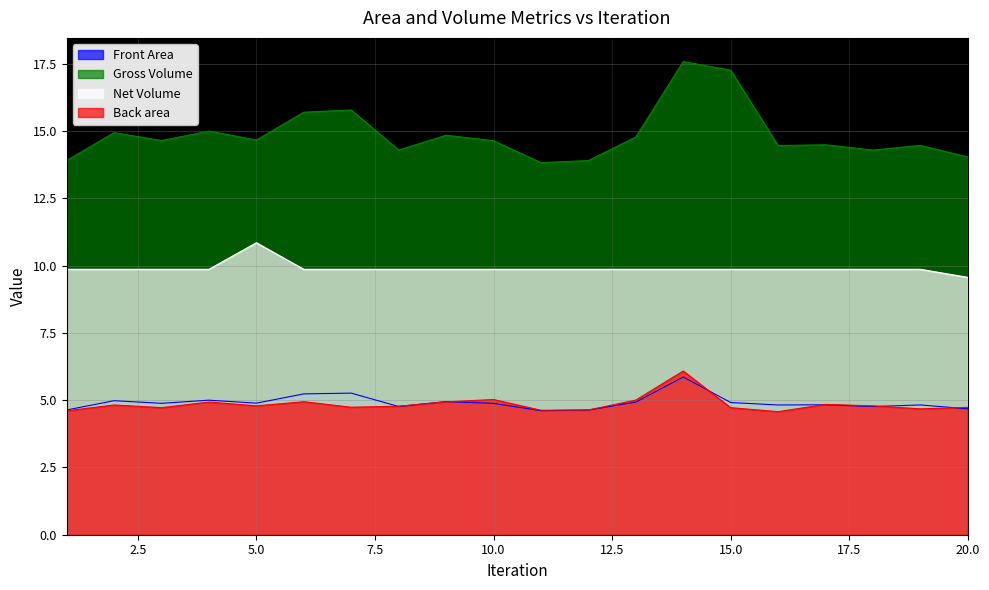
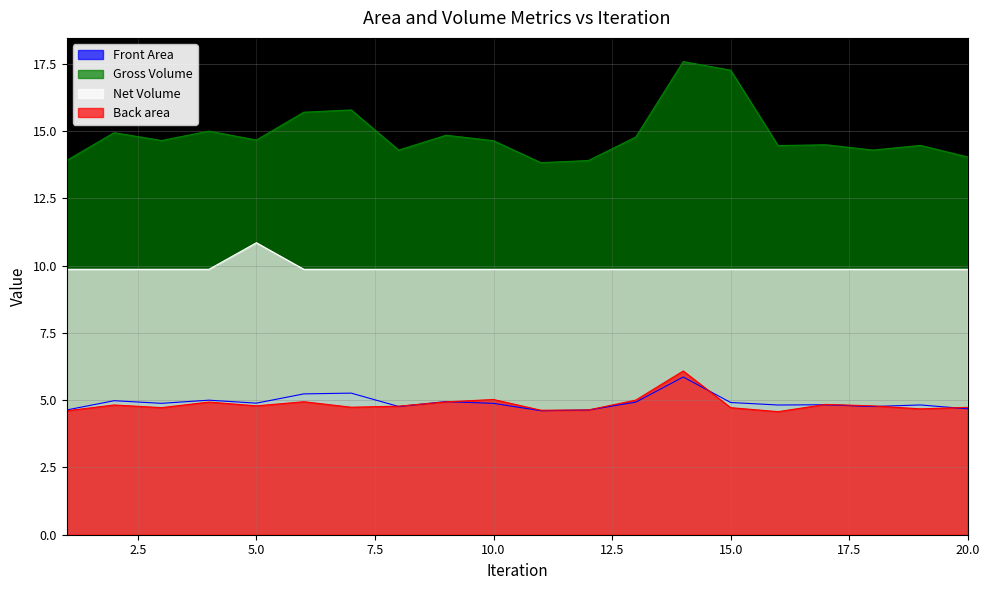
Net Volume, 20.0: 9.6 -> 9.9
